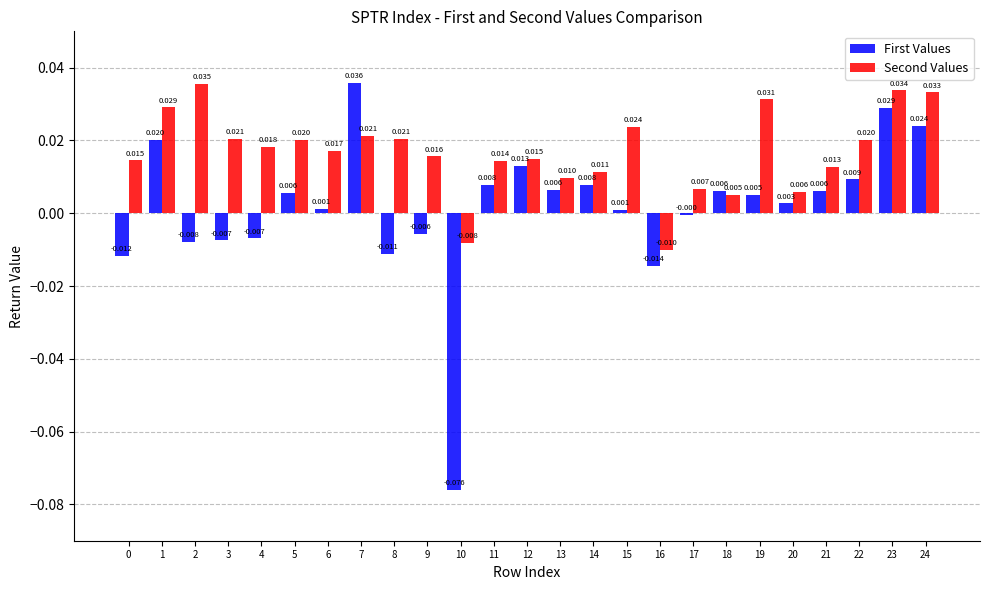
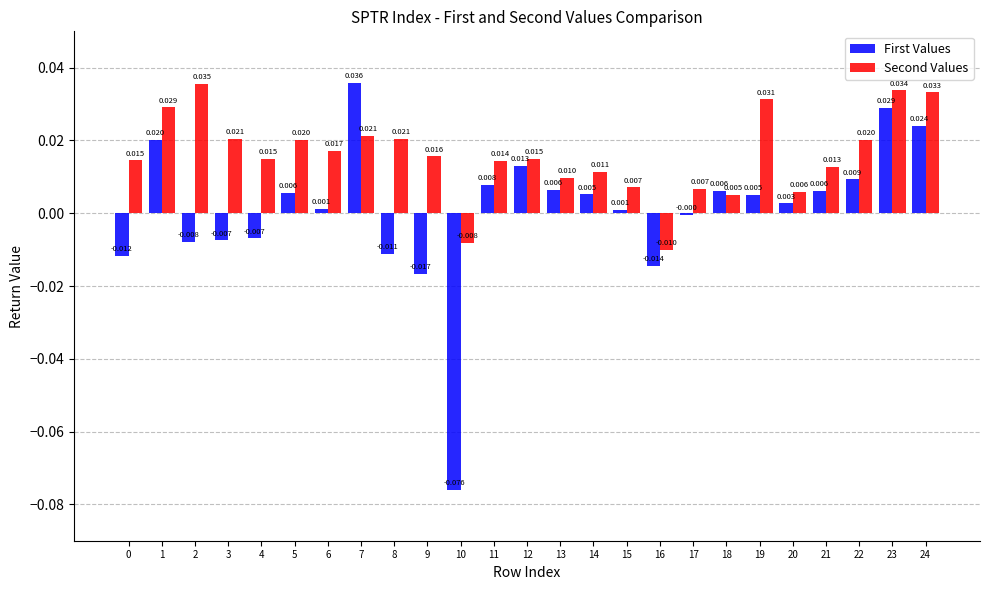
Second Values, 4: 0.018 -> 0.015
First Values, 9: -0.006 -> -0.017
First Values, 14: 0.008 -> 0.005
Second Values, 15: 0.024 -> 0.007
